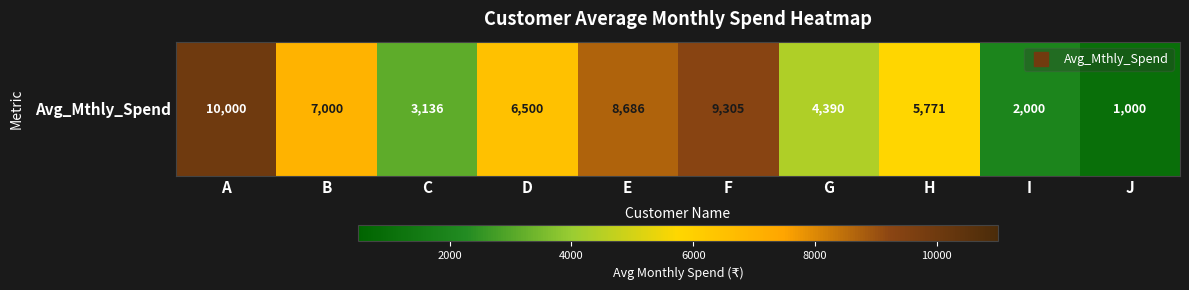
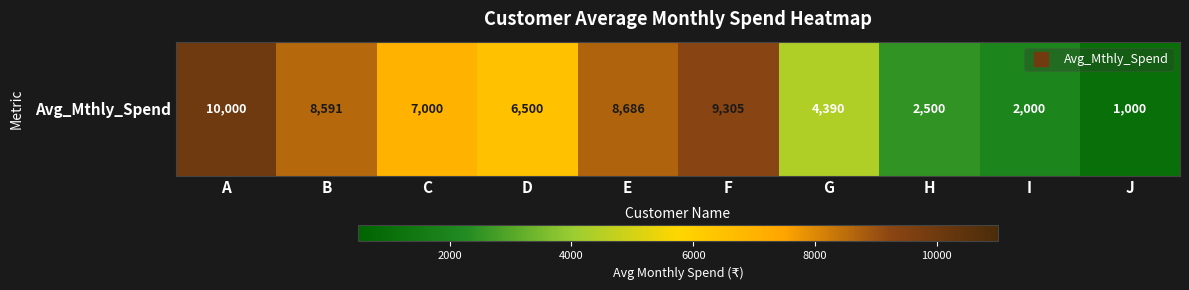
Avg_Mthly_Spend, B: 7,000 -> 8,591
Avg_Mthly_Spend, C: 3,136 -> 7,000
Avg_Mthly_Spend, H: 5,771 -> 2,500
